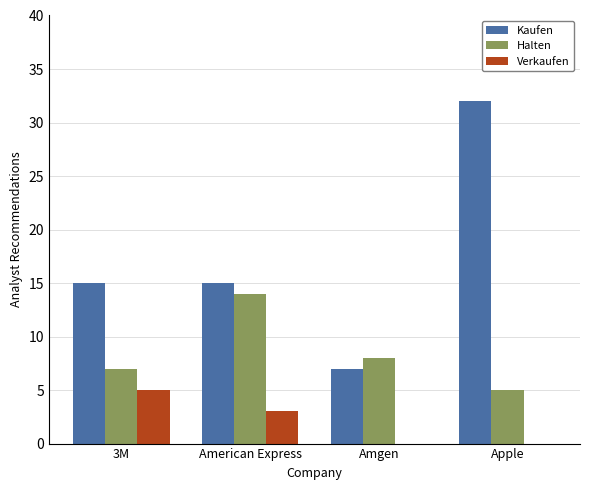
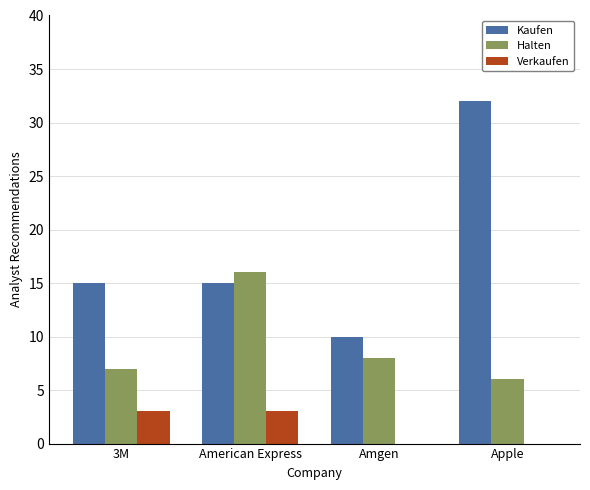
Verkaufen, 3M: 5 -> 3
Halten, American Express: 14 -> 16
Kaufen, Amgen: 7 -> 10
Halten, Apple: 5 -> 6
